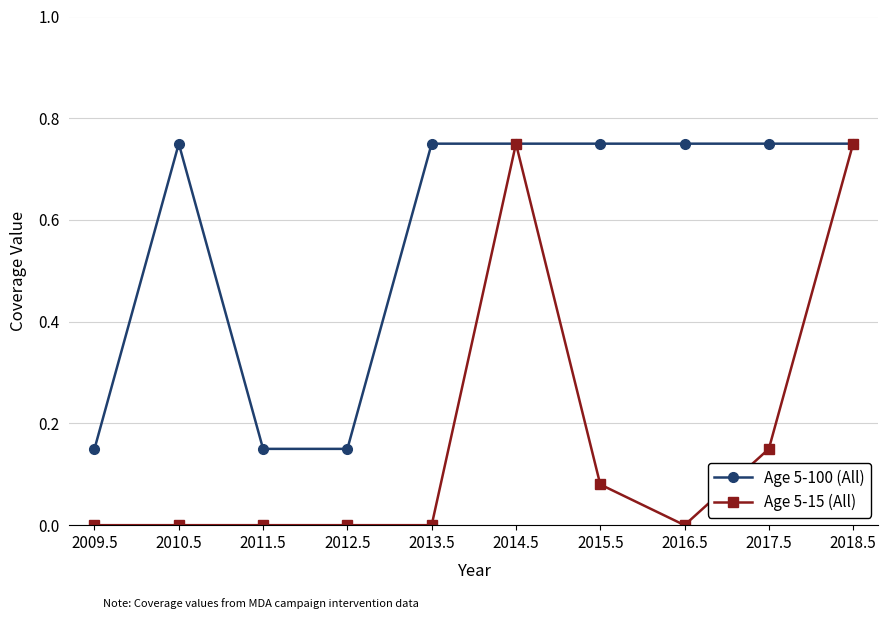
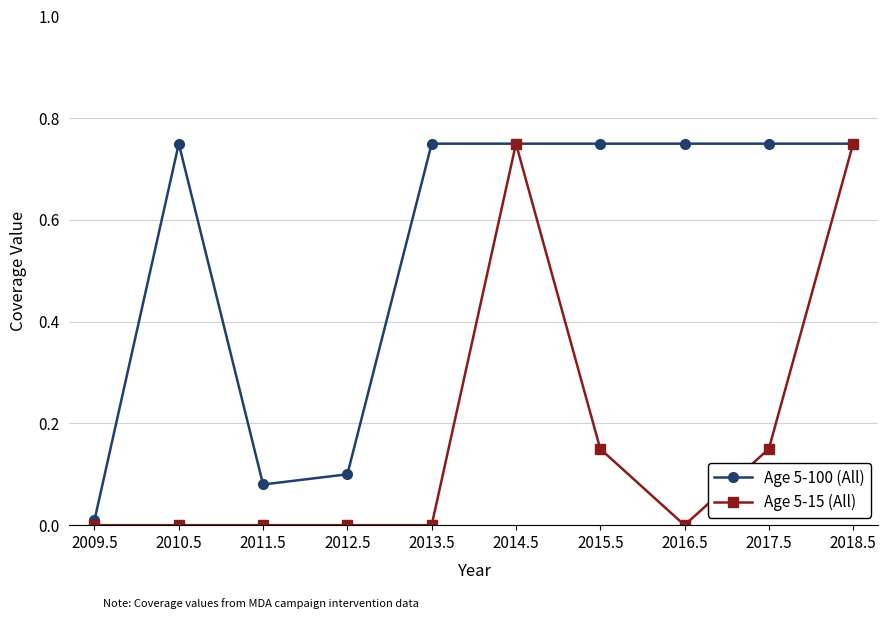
Age 5-100 (All), 2009.5: 0.15 -> 0.01
Age 5-100 (All), 2011.5: 0.15 -> 0.08
Age 5-100 (All), 2012.5: 0.15 -> 0.10
Age 5-15 (All), 2015.5: 0.08 -> 0.15
